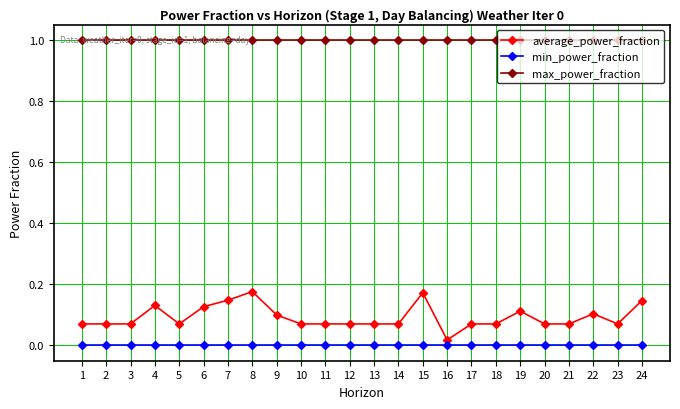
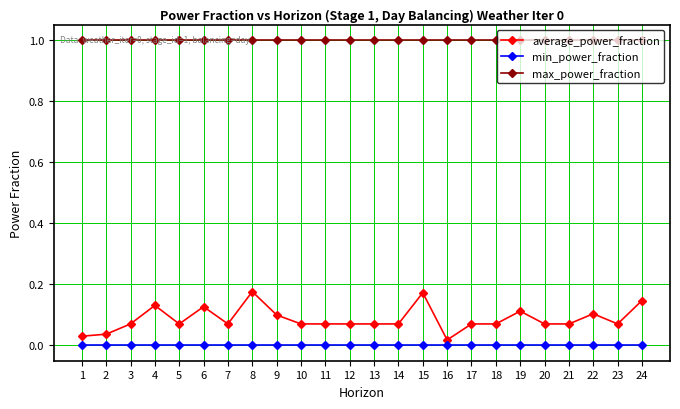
average_power_fraction, 1: 0.07 -> 0.03
average_power_fraction, 2: 0.07 -> 0.04
average_power_fraction, 7: 0.15 -> 0.07
